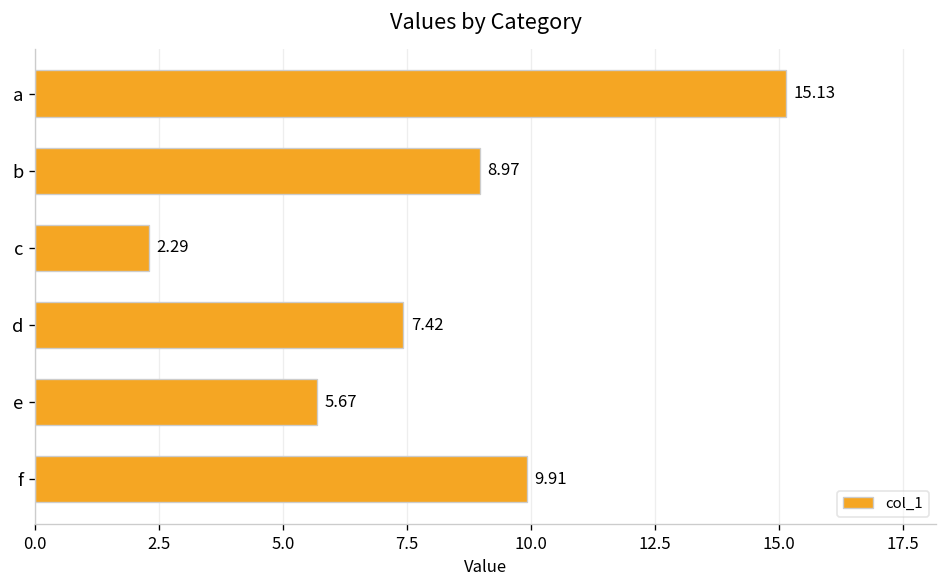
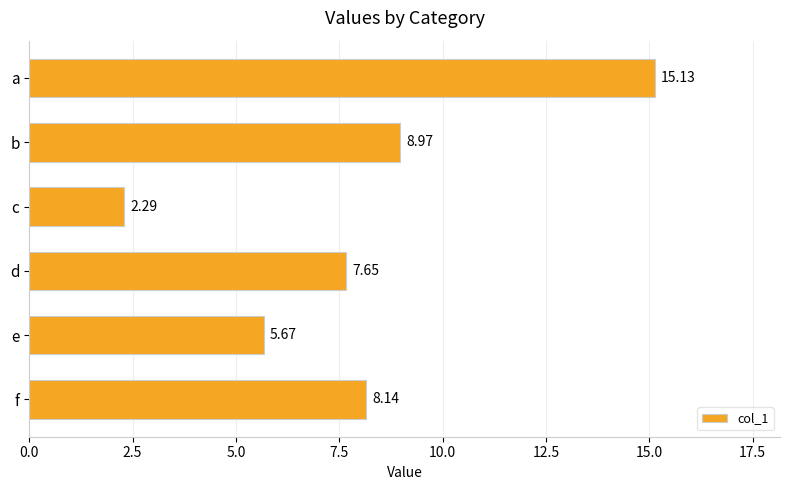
d: 7.42 -> 7.65
f: 9.91 -> 8.14
